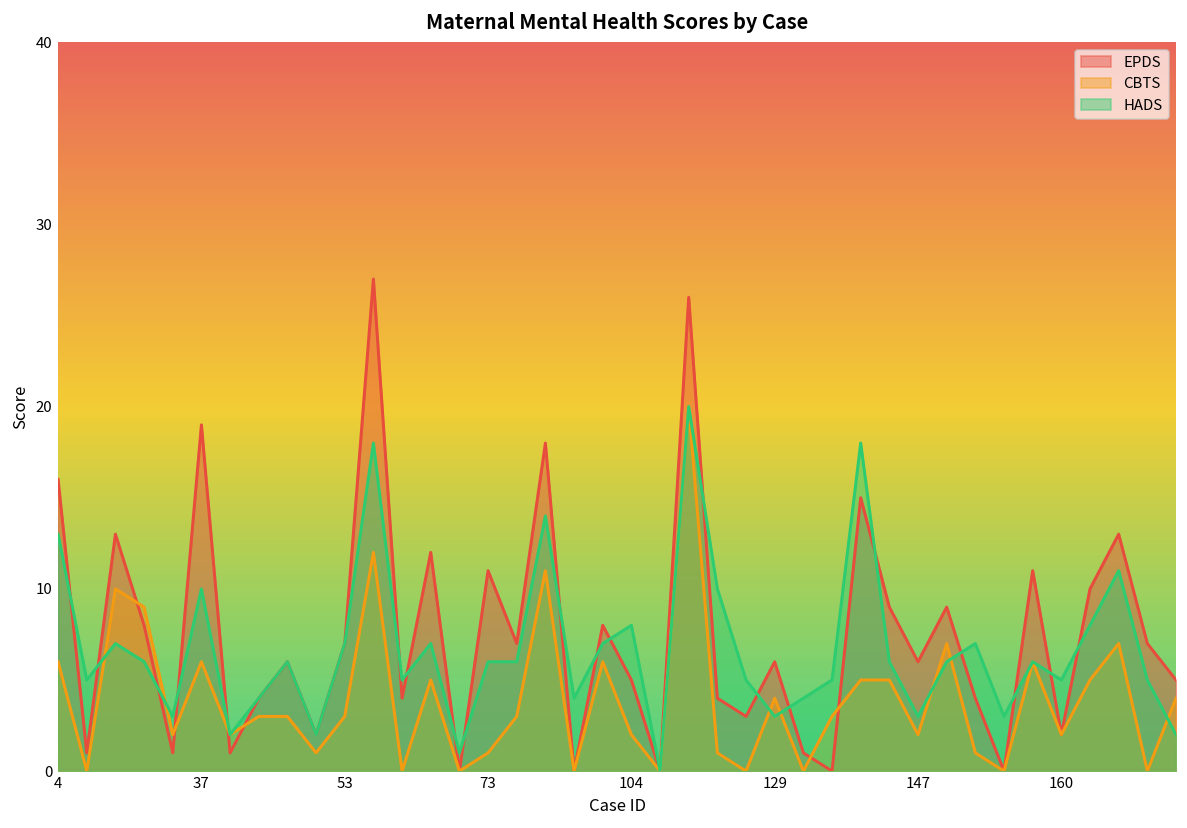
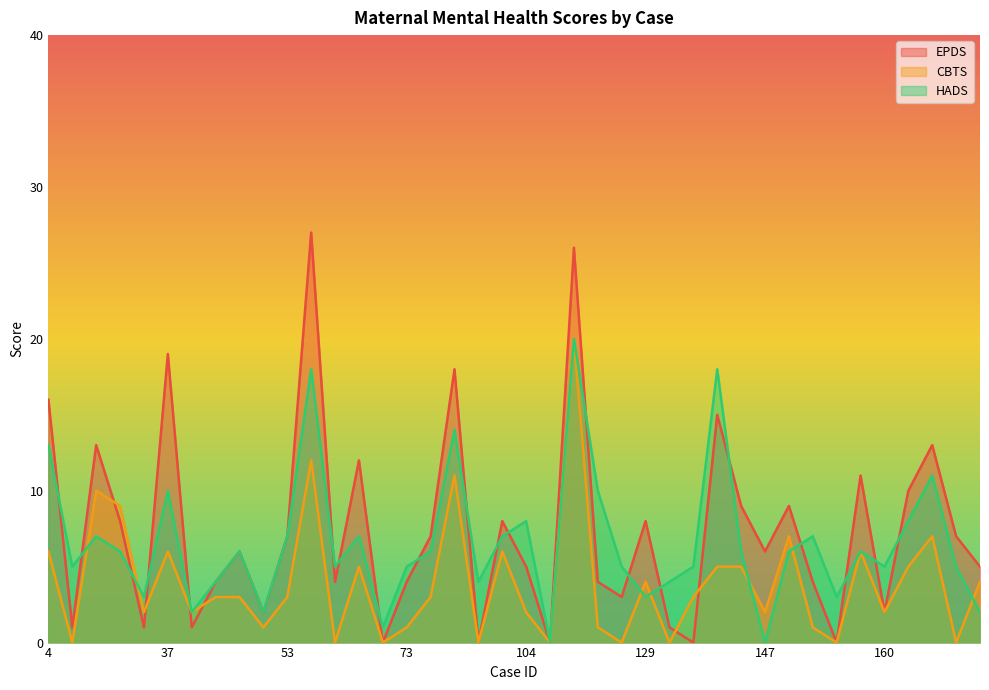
EPDS, 73: 11 -> 4
HADS, 73: 6 -> 5
EPDS, 129: 6 -> 8
HADS, 147: 3 -> 0
